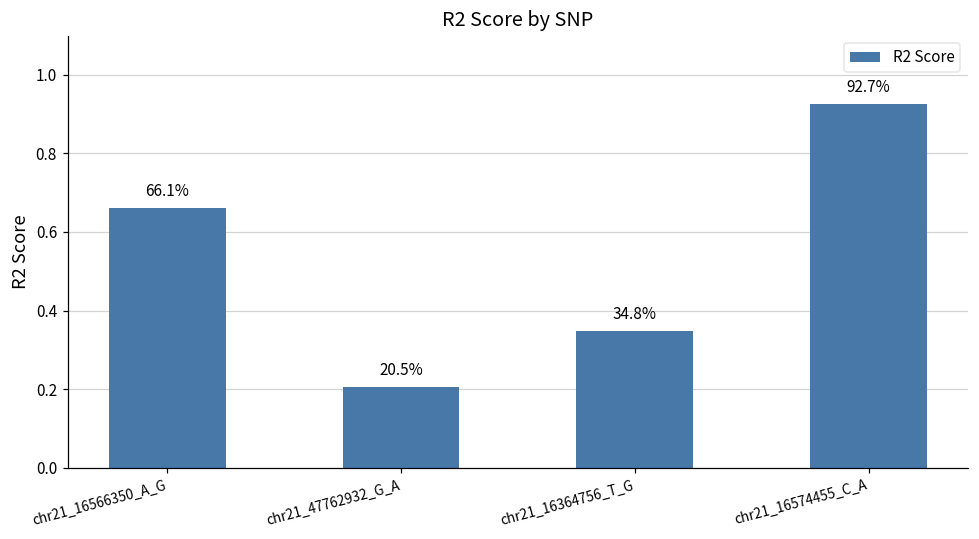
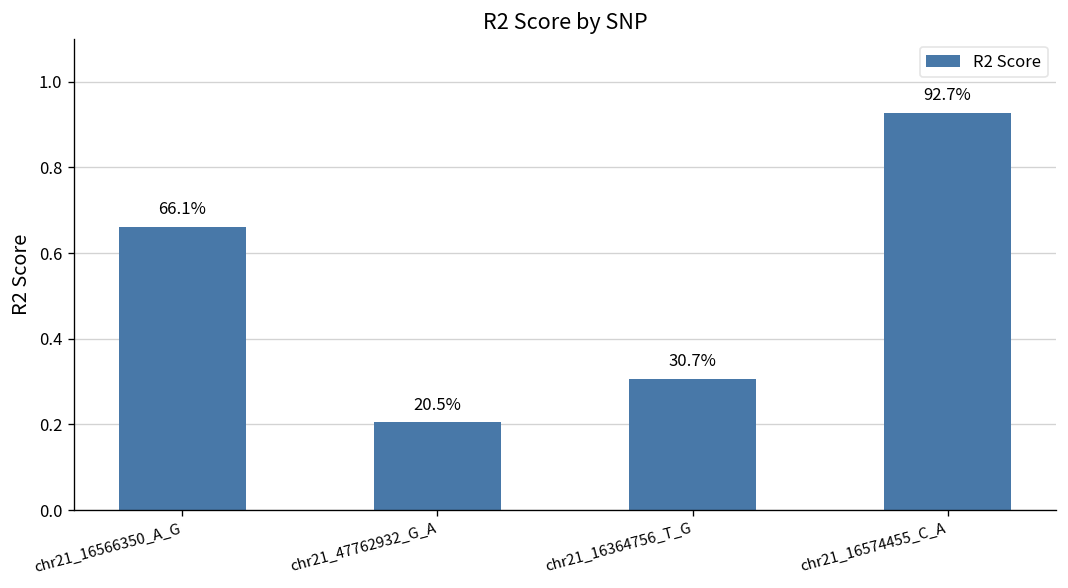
chr21_16364756_T_G: 34.8% -> 30.7%
